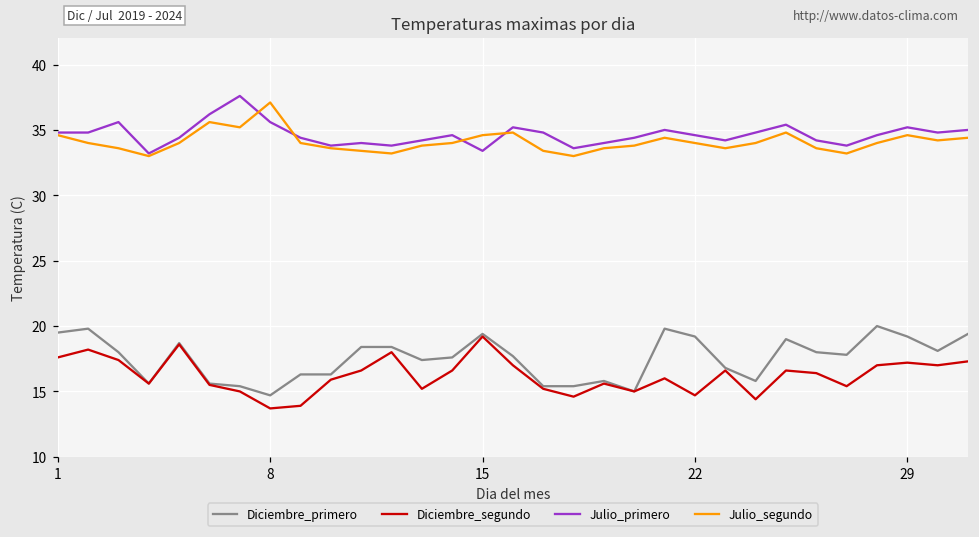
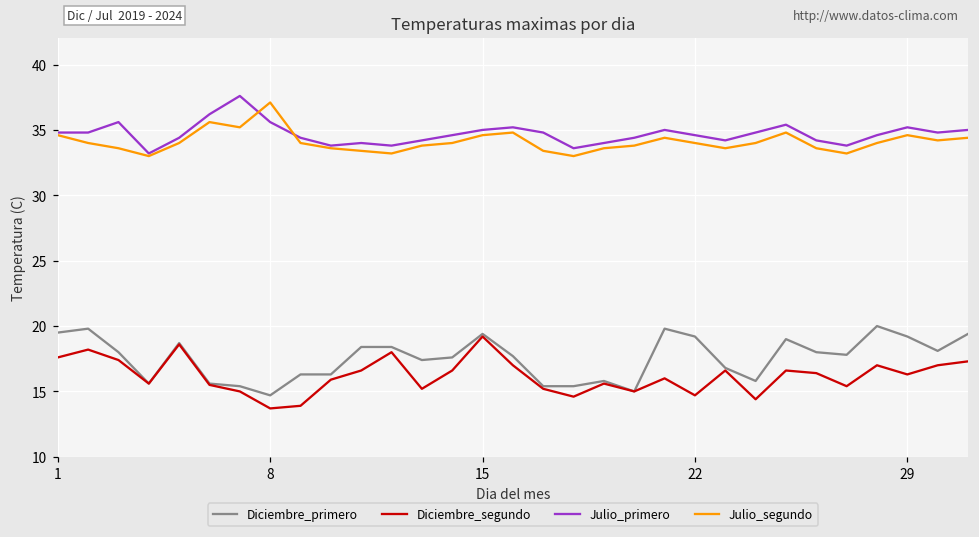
Julio_primero, 15: 33.4 -> 35.0
Diciembre_segundo, 29: 17.2 -> 16.3
